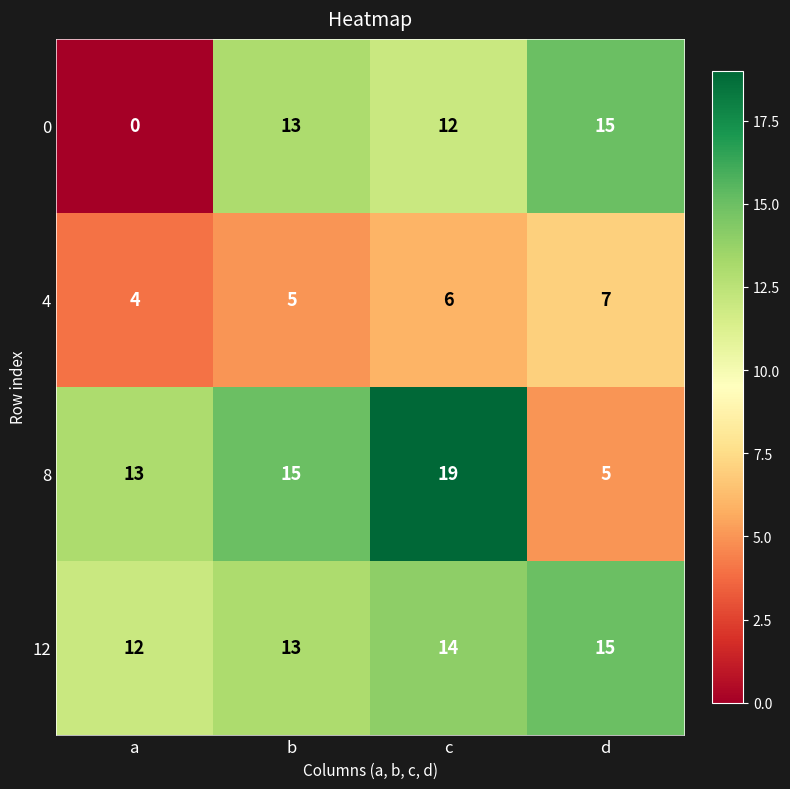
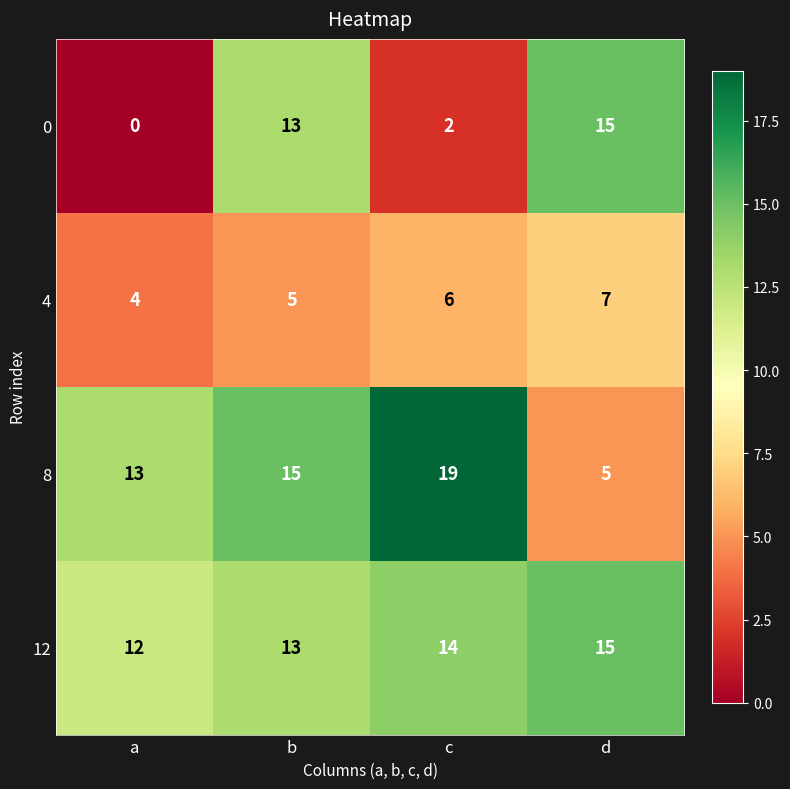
0, c: 12 -> 2
